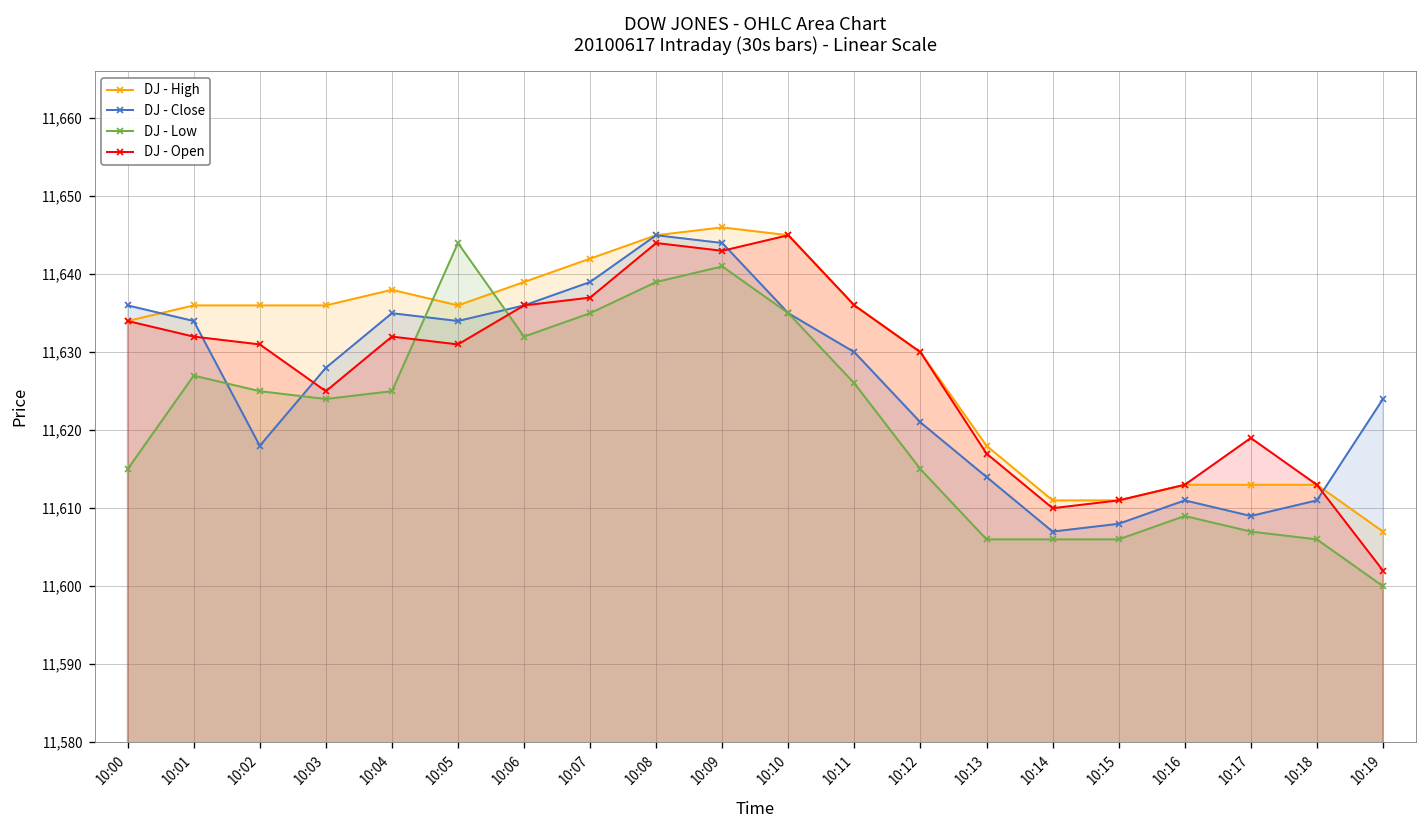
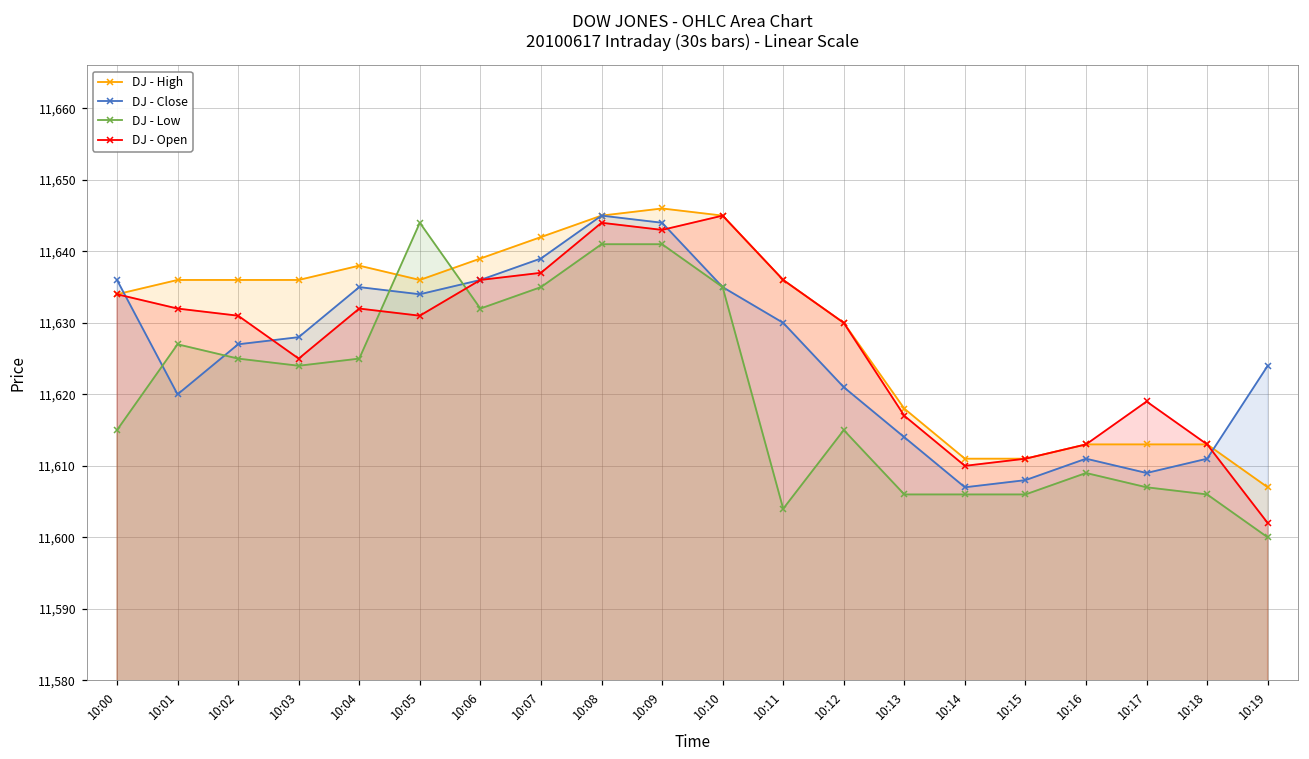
DJ - Close, 10:01: 11,634 -> 11,620
DJ - Close, 10:02: 11,618 -> 11,627
DJ - Low, 10:08: 11,639 -> 11,641
DJ - Low, 10:11: 11,626 -> 11,604
